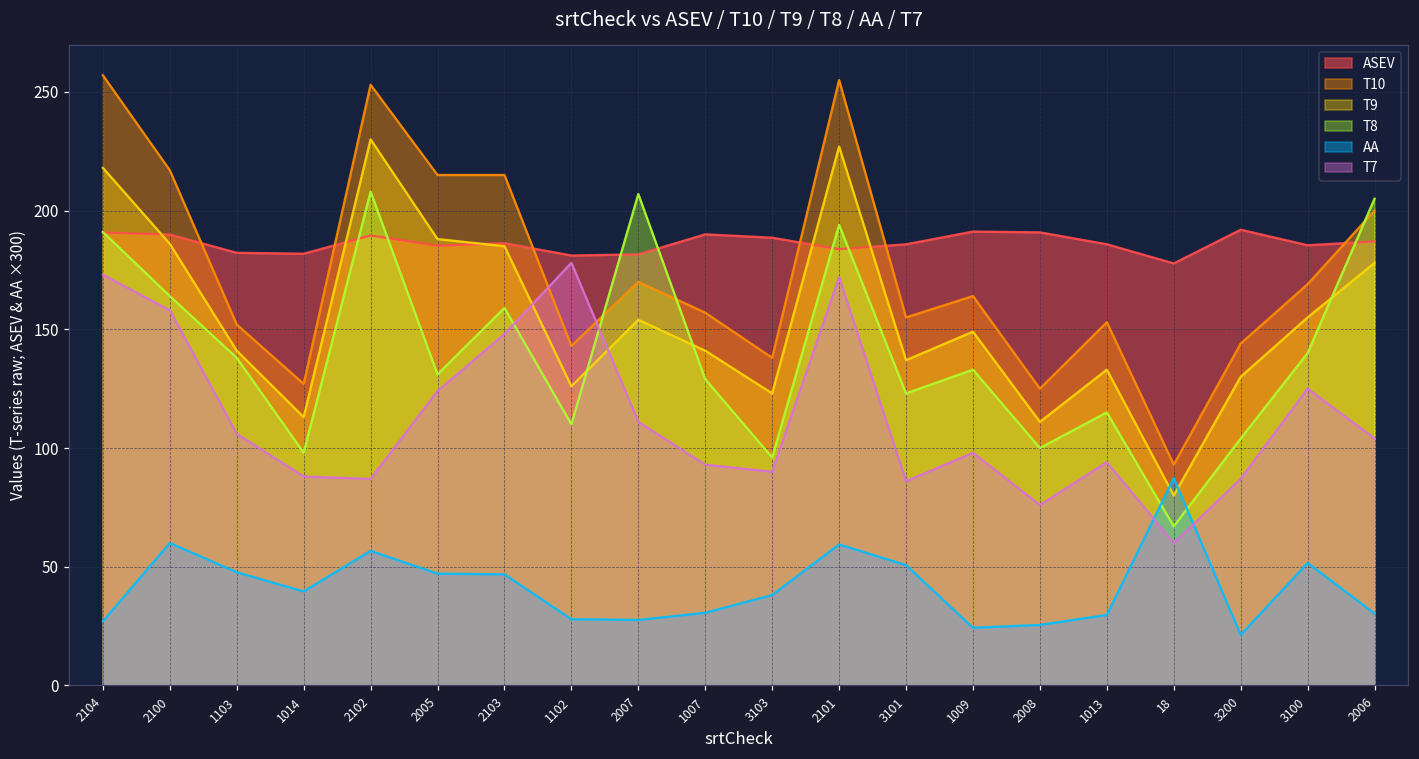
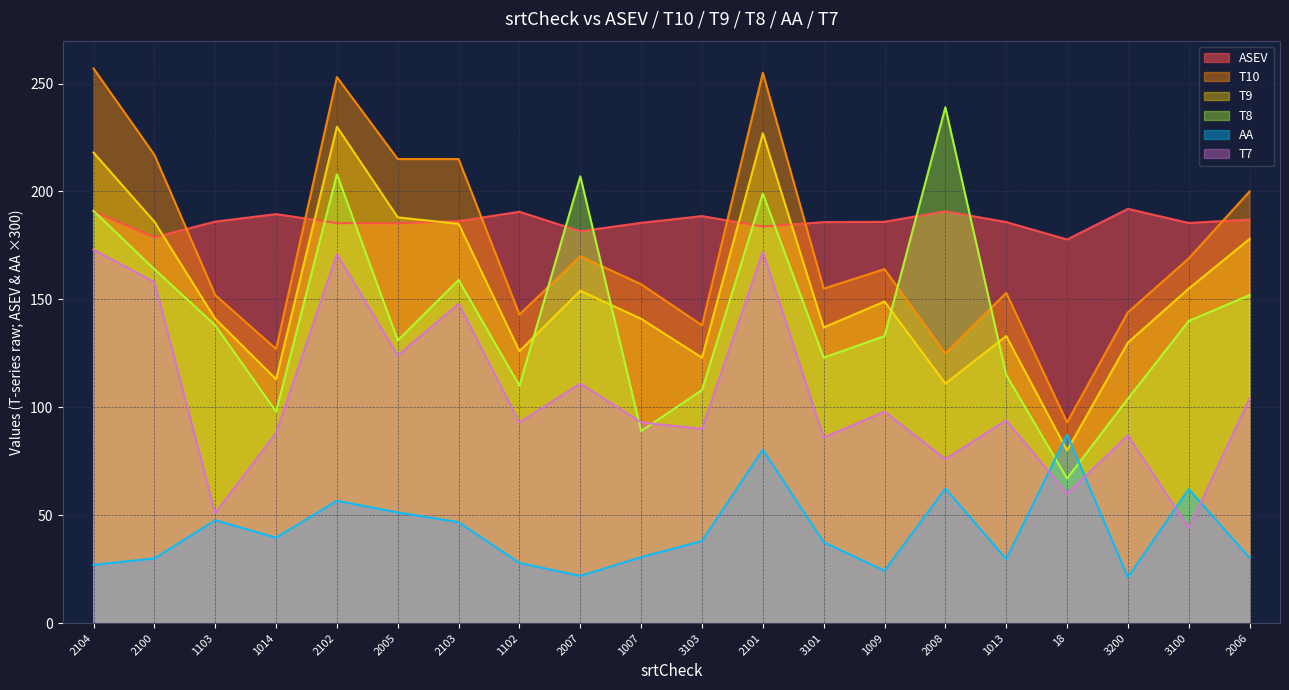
ASEV, 2100: 190 -> 179
AA, 2100: 60 -> 30
ASEV, 1103: 182 -> 186
T7, 1103: 106 -> 51
ASEV, 1014: 182 -> 190
ASEV, 2102: 190 -> 185
T7, 2102: 87 -> 171
AA, 2005: 47 -> 51
ASEV, 1102: 181 -> 191
T7, 1102: 178 -> 93
AA, 2007: 28 -> 22
ASEV, 1007: 190 -> 185
T8, 1007: 129 -> 89
T8, 3103: 96 -> 108
T8, 2101: 194 -> 199
AA, 2101: 59 -> 80
AA, 3101: 51 -> 38
ASEV, 1009: 191 -> 186
T8, 2008: 100 -> 239
AA, 2008: 26 -> 62
AA, 3100: 52 -> 62
T7, 3100: 125 -> 44
T8, 2006: 205 -> 152
